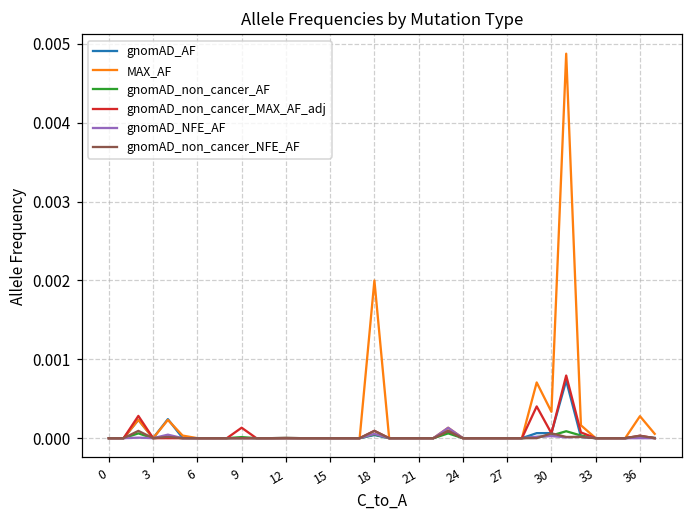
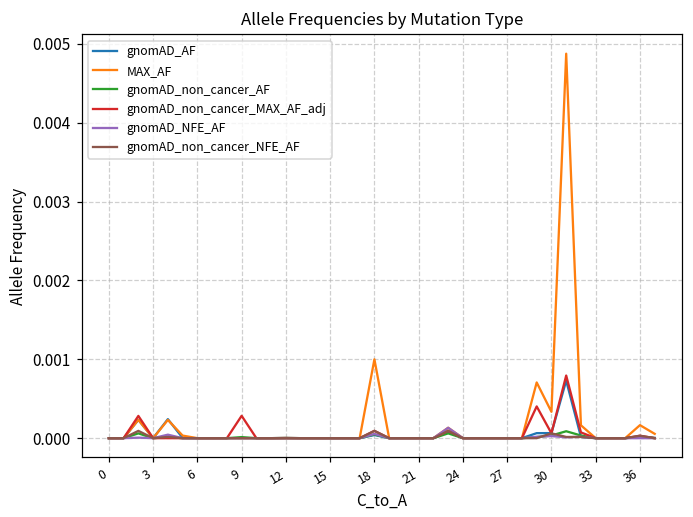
gnomAD_non_cancer_MAX_AF_adj, 9: 0.0001 -> 0.0003
MAX_AF, 18: 0.002 -> 0.001
MAX_AF, 36: 0.0003 -> 0.0002
